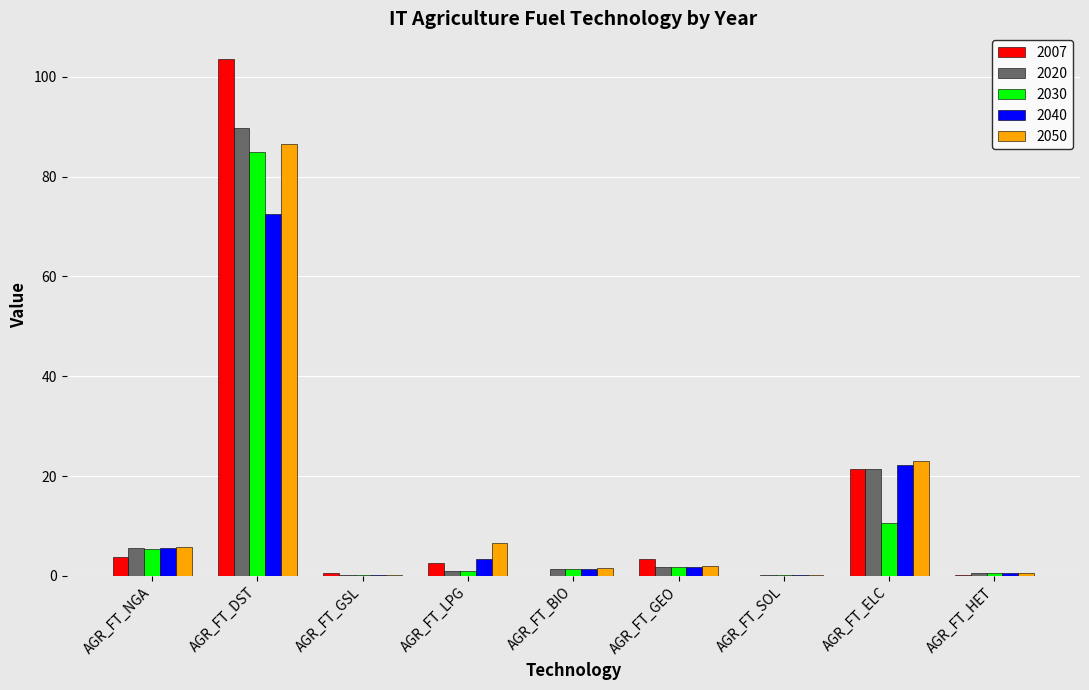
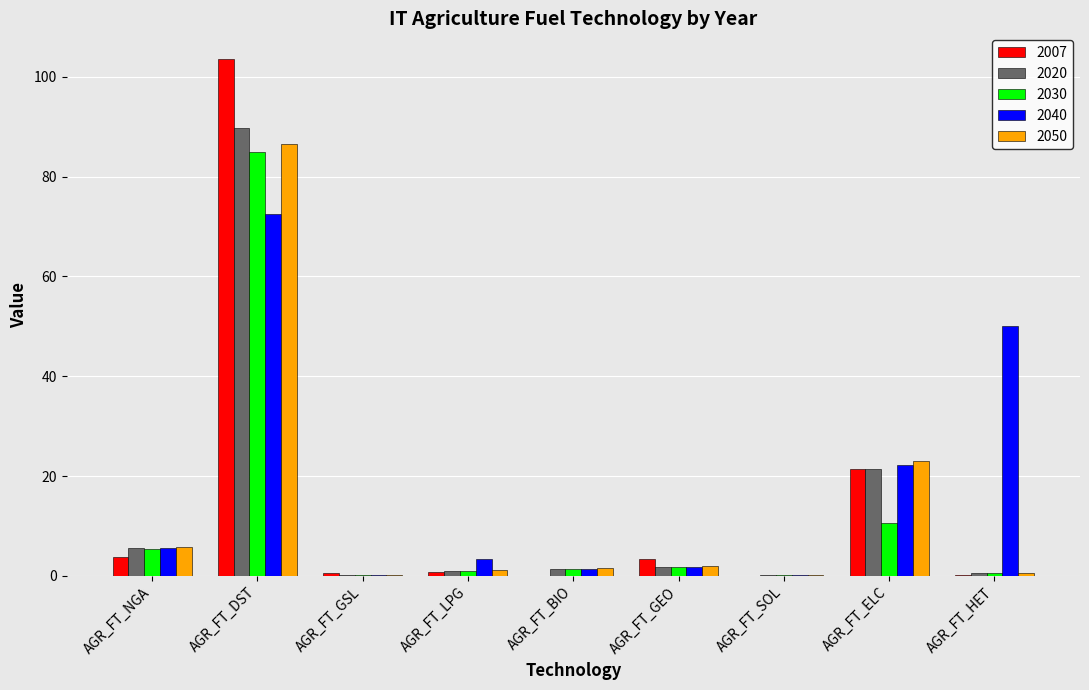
2007, AGR_FT_LPG: 2 -> 1
2050, AGR_FT_LPG: 7 -> 1
2040, AGR_FT_HET: 1 -> 50
